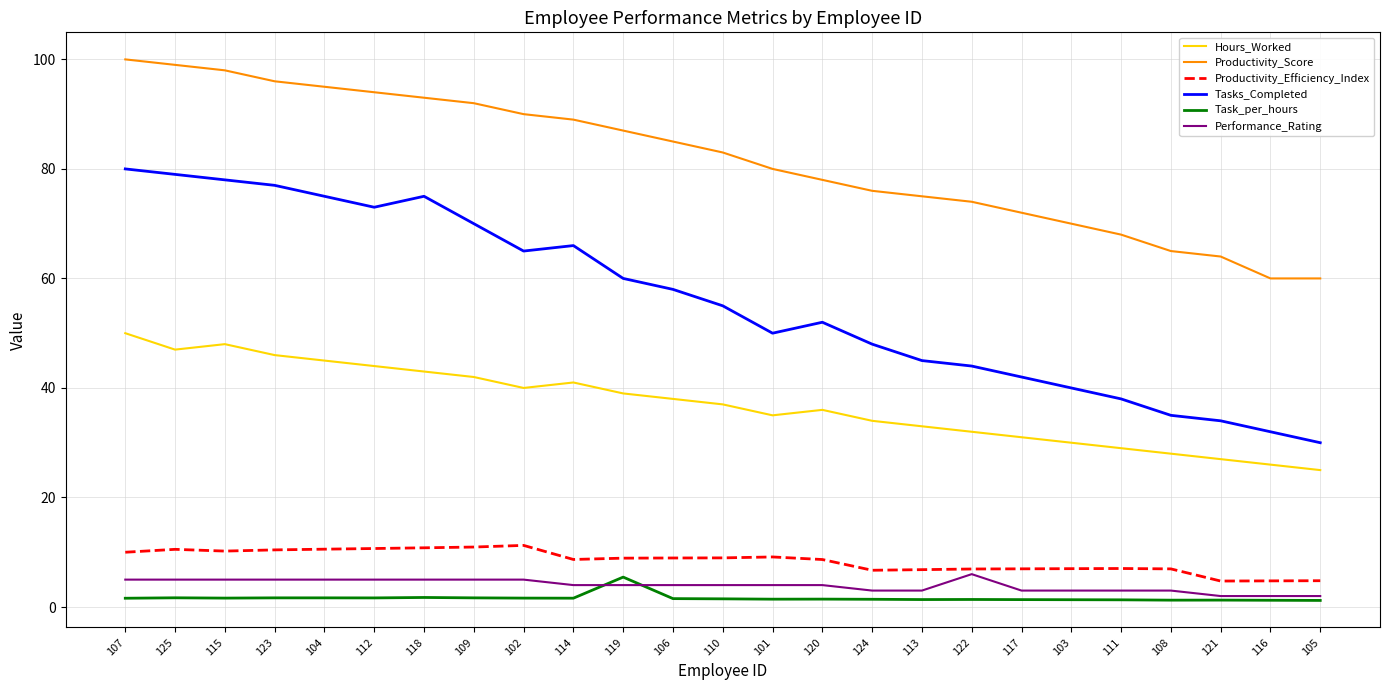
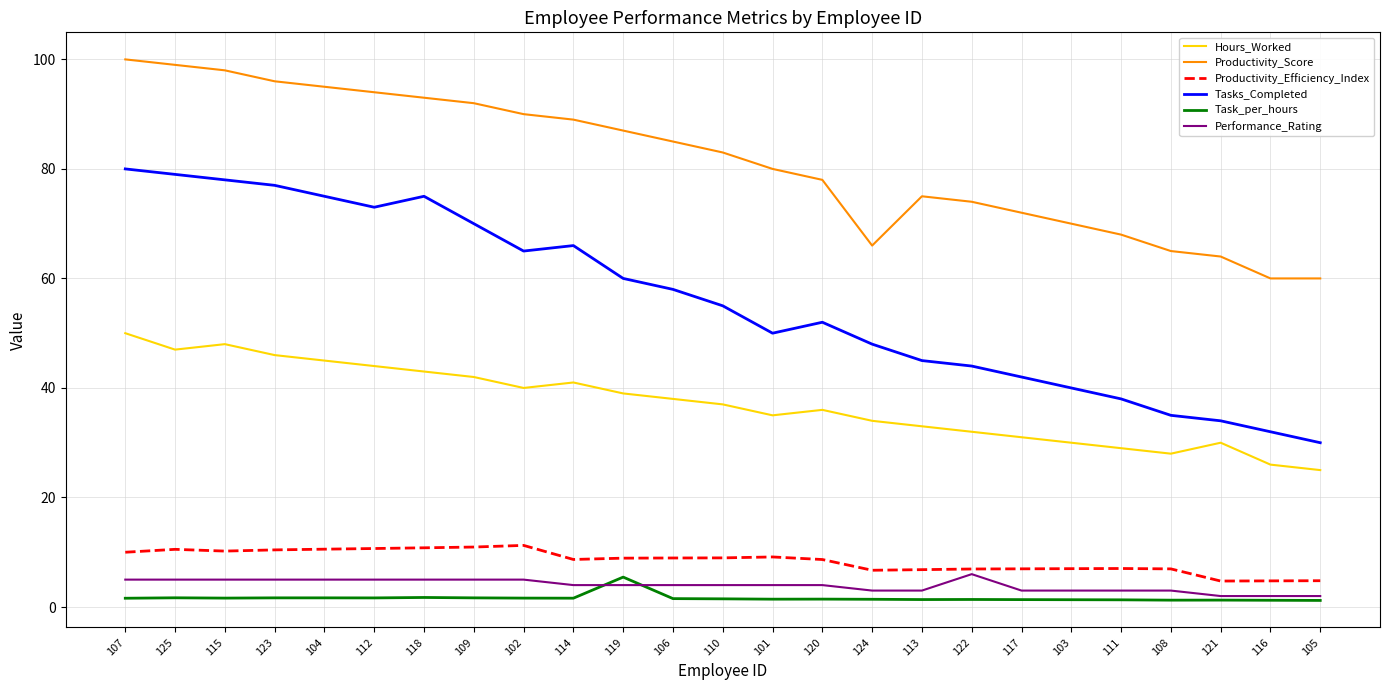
Productivity_Score, 124: 76 -> 66
Hours_Worked, 121: 27 -> 30
